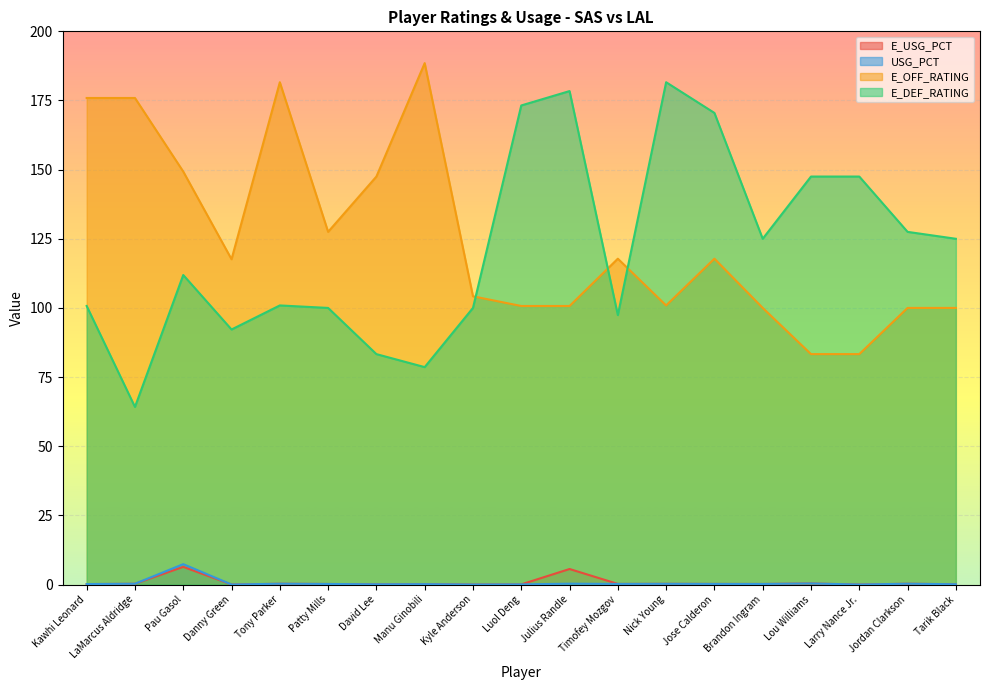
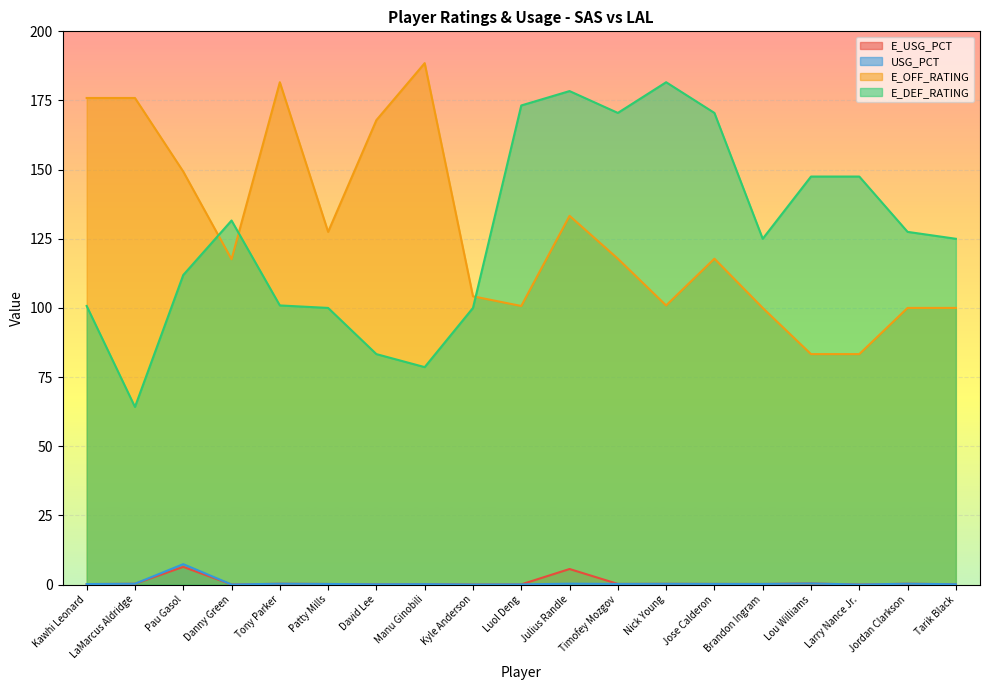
E_DEF_RATING, Danny Green: 92 -> 132
E_OFF_RATING, David Lee: 148 -> 168
E_OFF_RATING, Julius Randle: 101 -> 133
E_DEF_RATING, Timofey Mozgov: 97 -> 171
